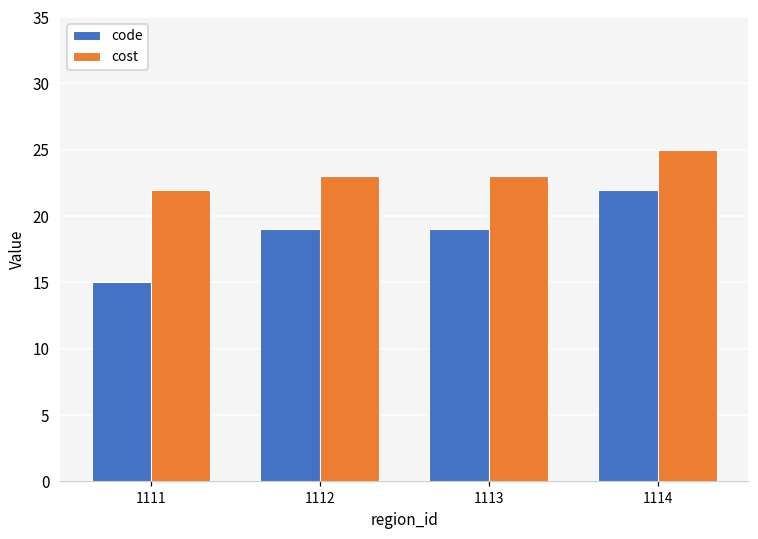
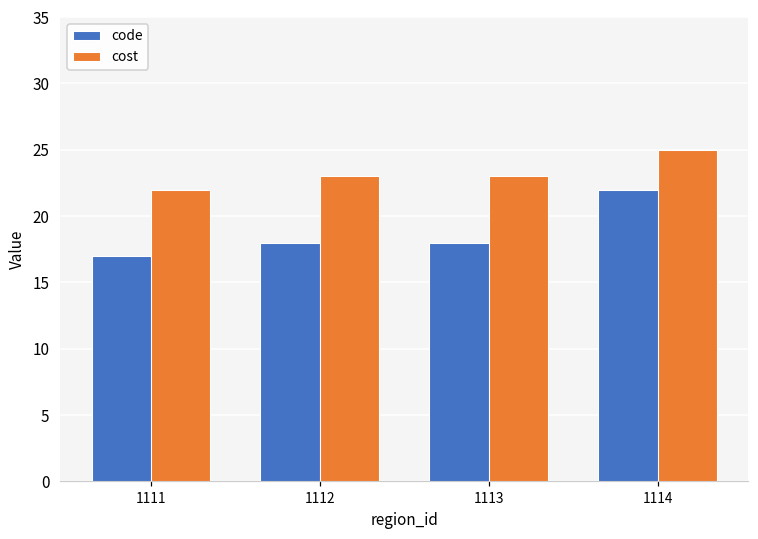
code, 1111: 15 -> 17
code, 1112: 19 -> 18
code, 1113: 19 -> 18
